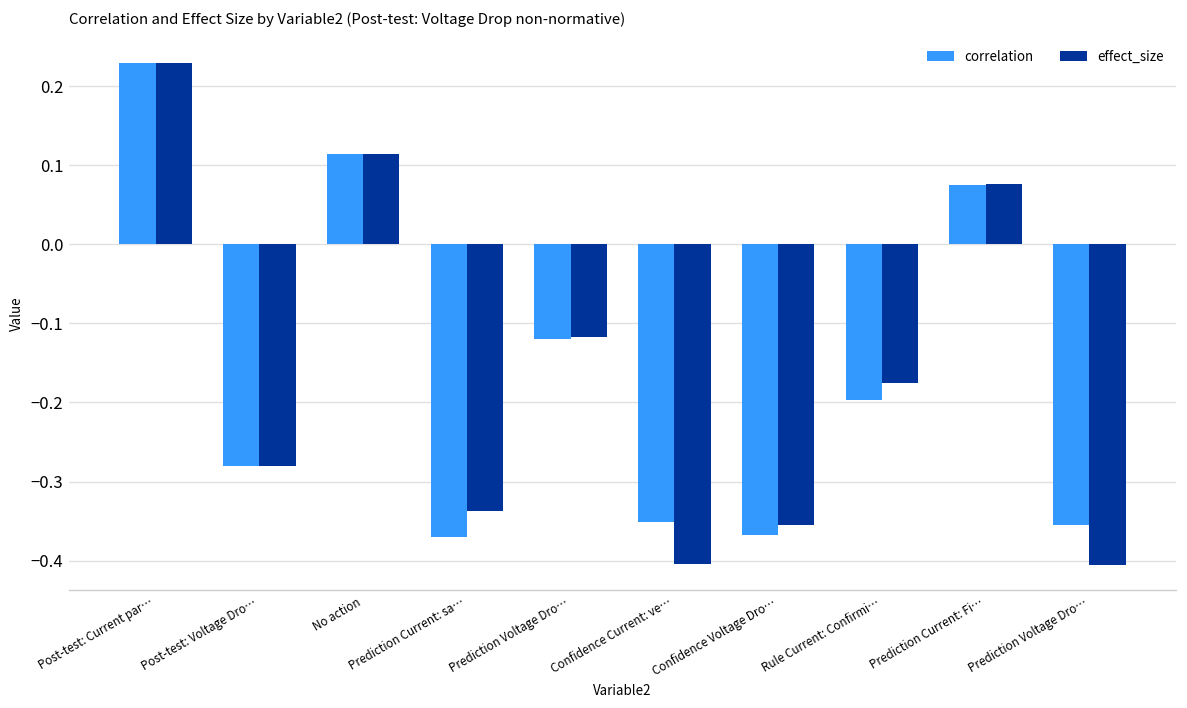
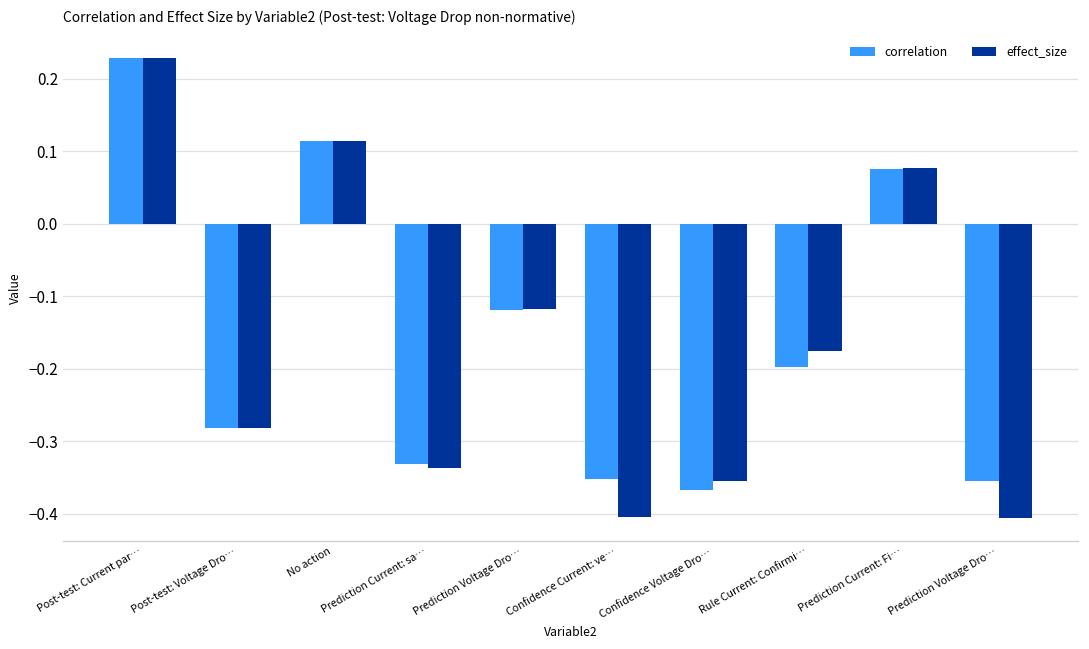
correlation, Prediction Current: sa…: -0.37 -> -0.33
